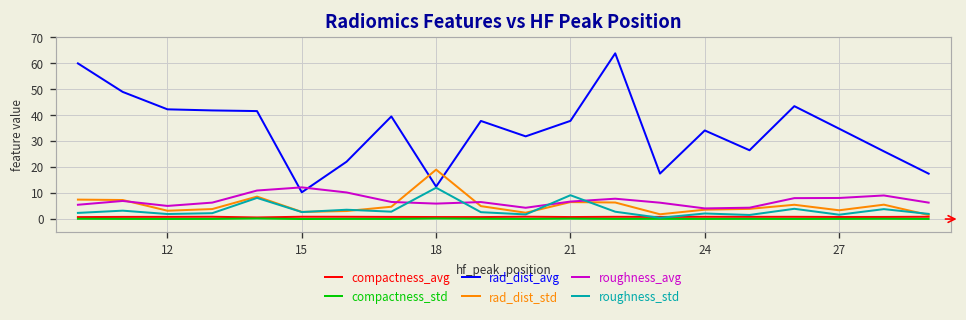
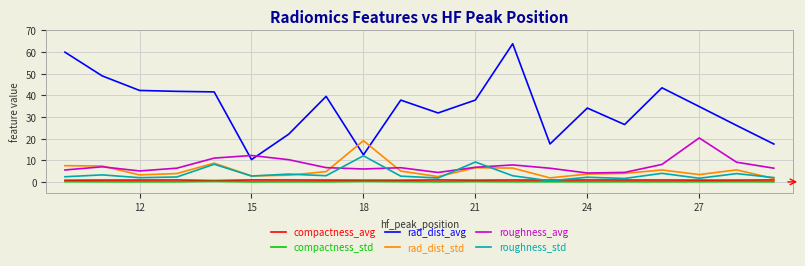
roughness_avg, 27: 8 -> 20
